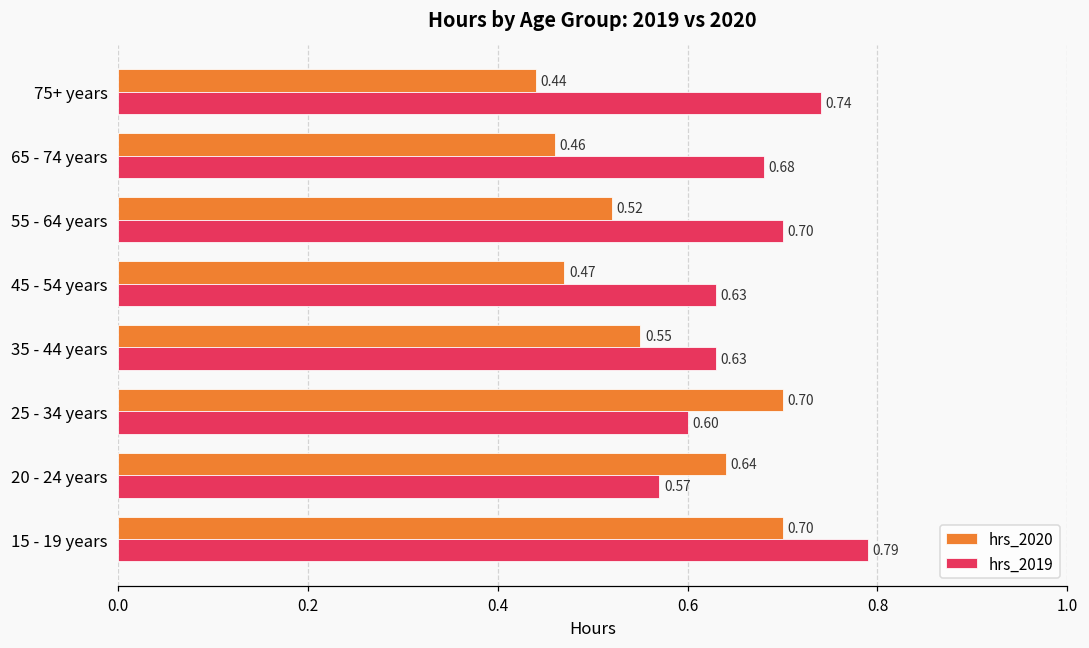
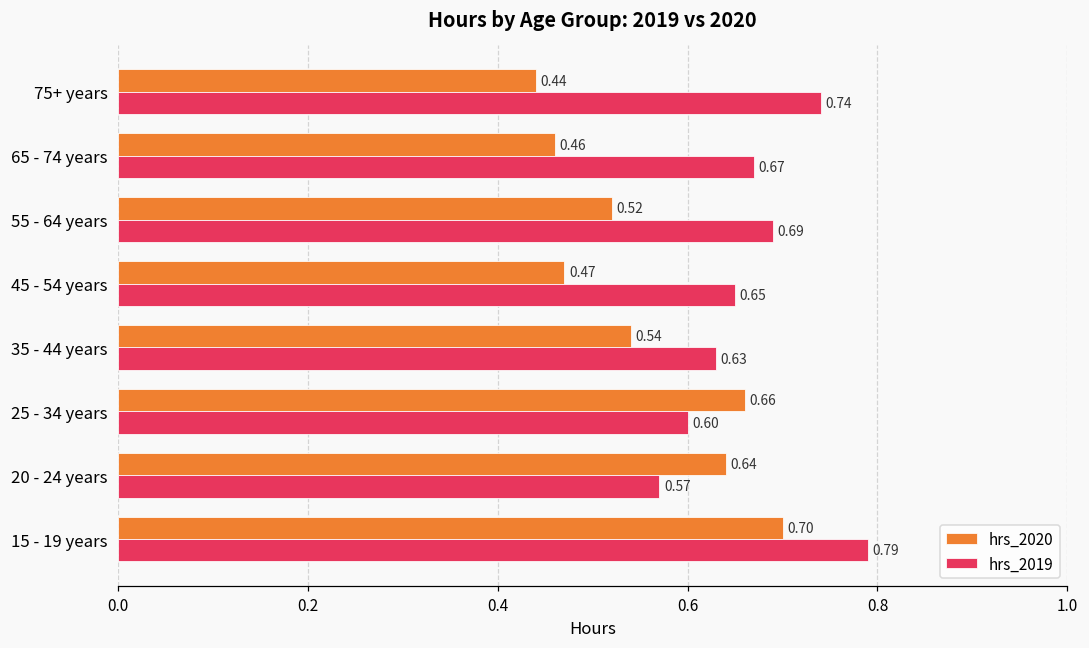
hrs_2019, 65 - 74 years: 0.68 -> 0.67
hrs_2019, 55 - 64 years: 0.70 -> 0.69
hrs_2019, 45 - 54 years: 0.63 -> 0.65
hrs_2020, 35 - 44 years: 0.55 -> 0.54
hrs_2020, 25 - 34 years: 0.70 -> 0.66
